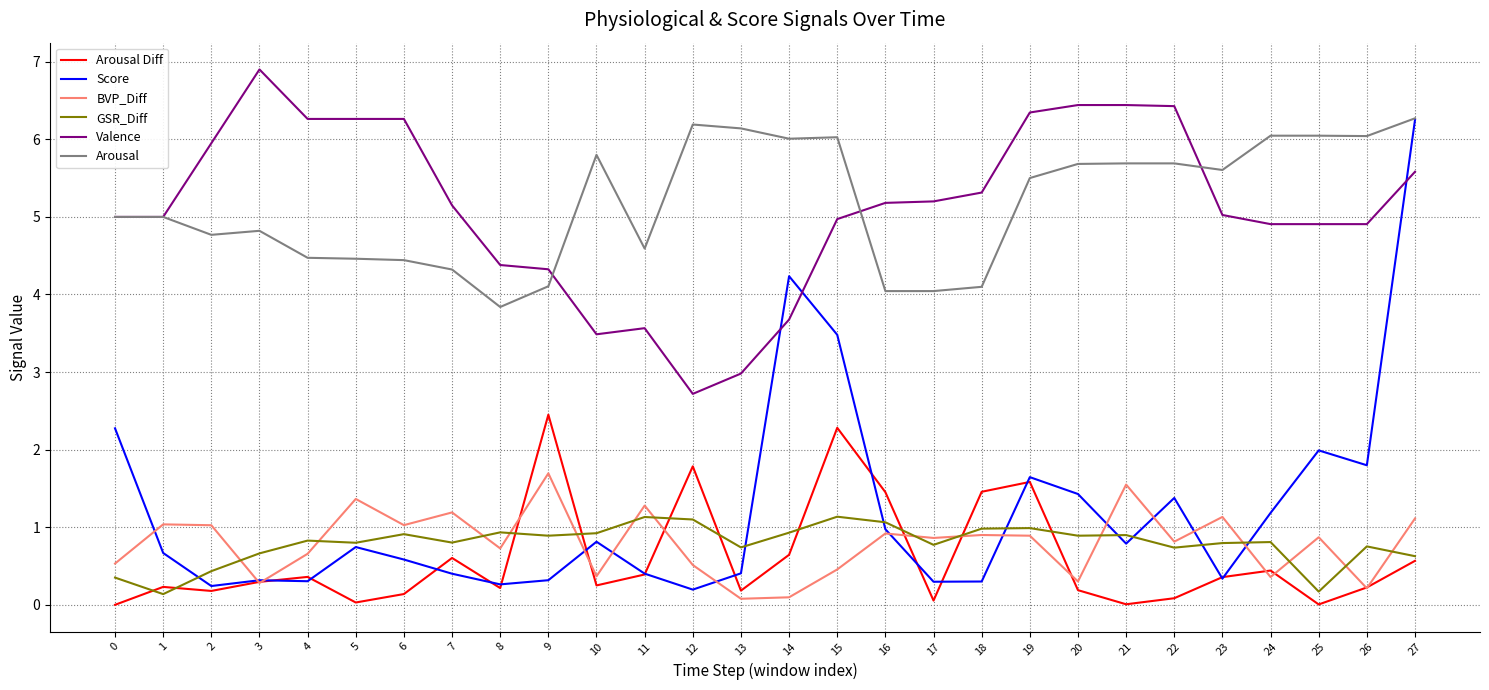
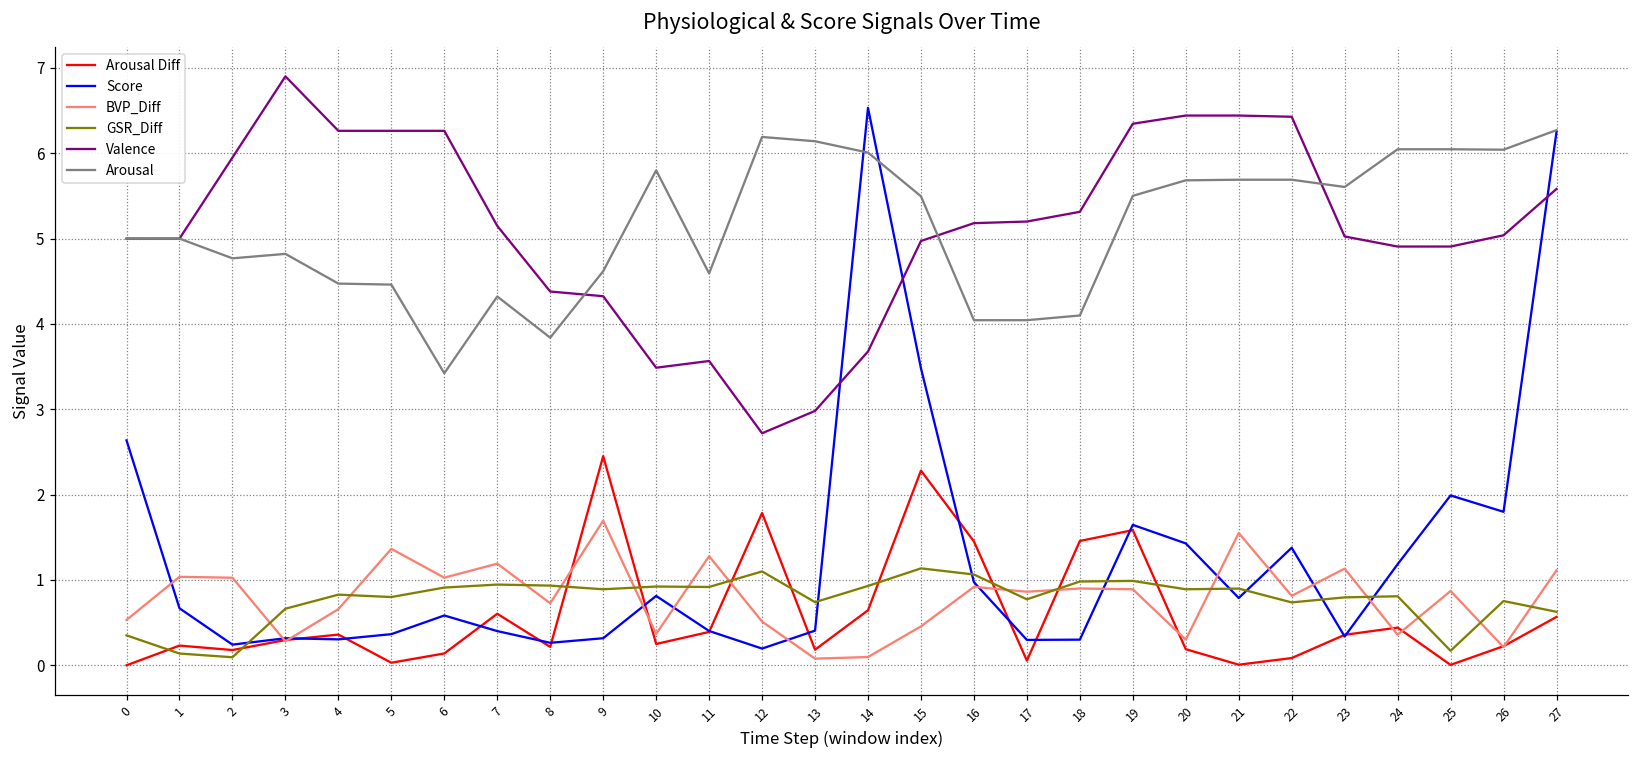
Score, 0: 2.3 -> 2.6
GSR_Diff, 2: 0.4 -> 0.1
Score, 5: 0.7 -> 0.4
Arousal, 6: 4.4 -> 3.4
GSR_Diff, 7: 0.8 -> 0.9
Arousal, 9: 4.1 -> 4.6
GSR_Diff, 11: 1.1 -> 0.9
Score, 14: 4.2 -> 6.5
Arousal, 15: 6.0 -> 5.5
Valence, 26: 4.9 -> 5.0
